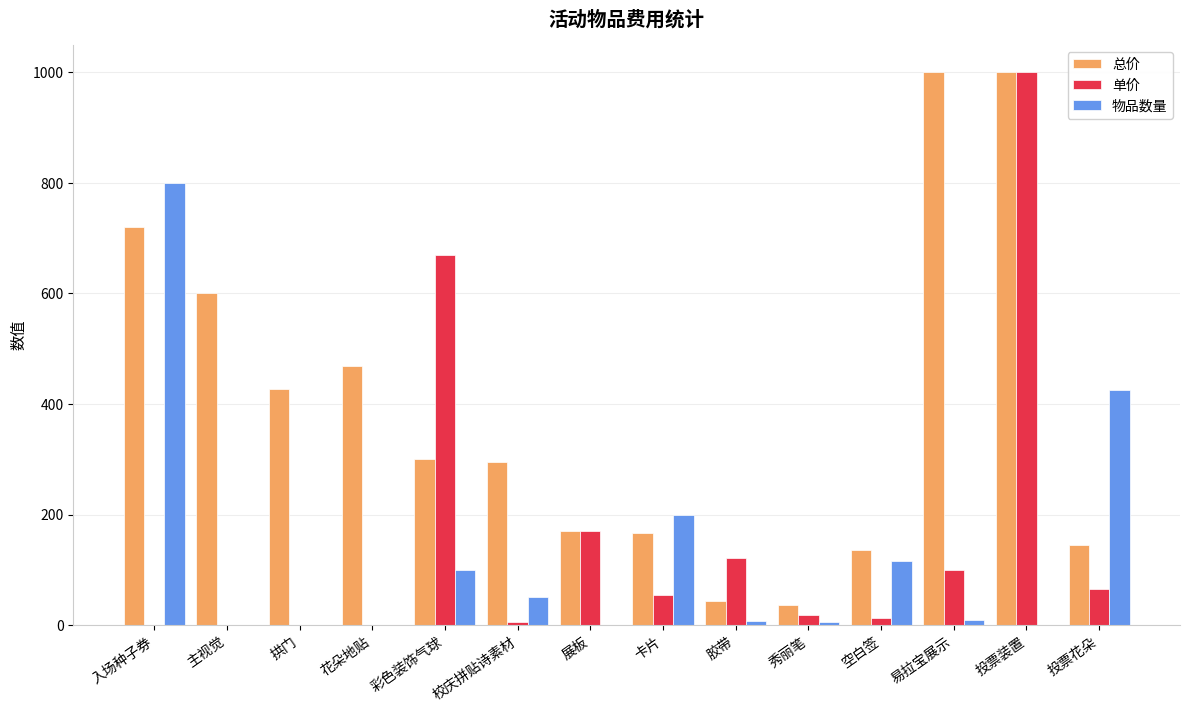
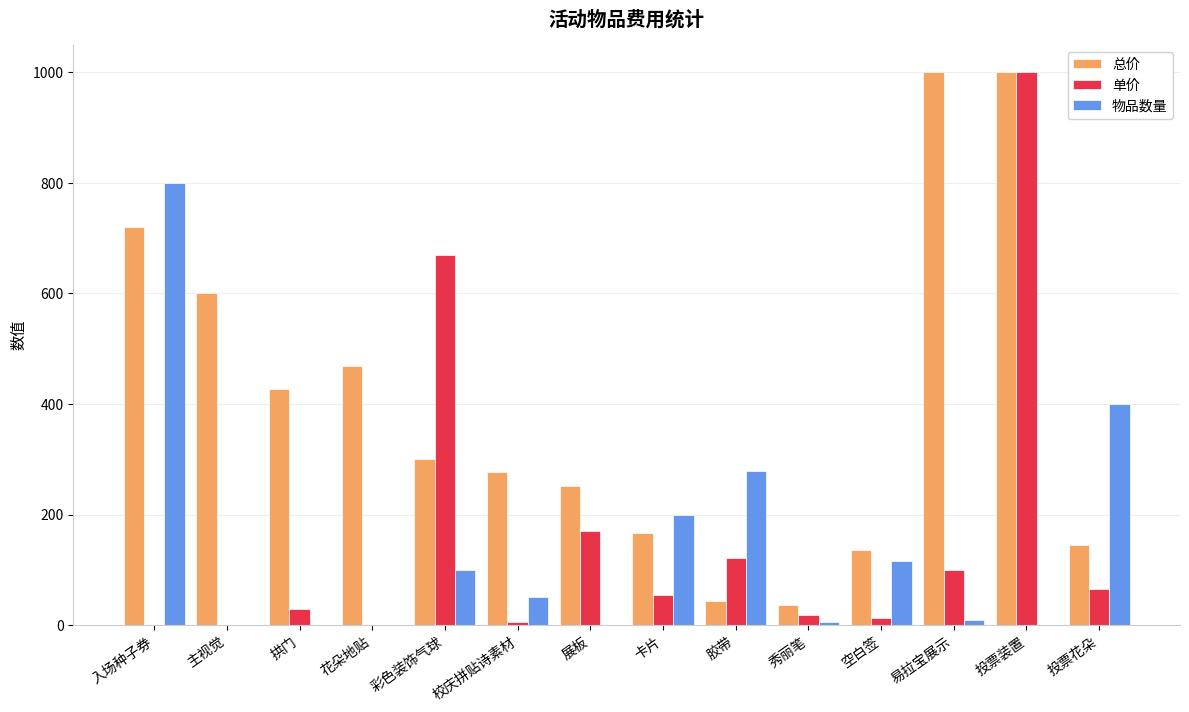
单价, 拱门: 0 -> 30
总价, 校庆拼贴诗素材: 300 -> 280
总价, 展板: 170 -> 250
物品数量, 胶带: 10 -> 280
物品数量, 投票花朵: 430 -> 400
